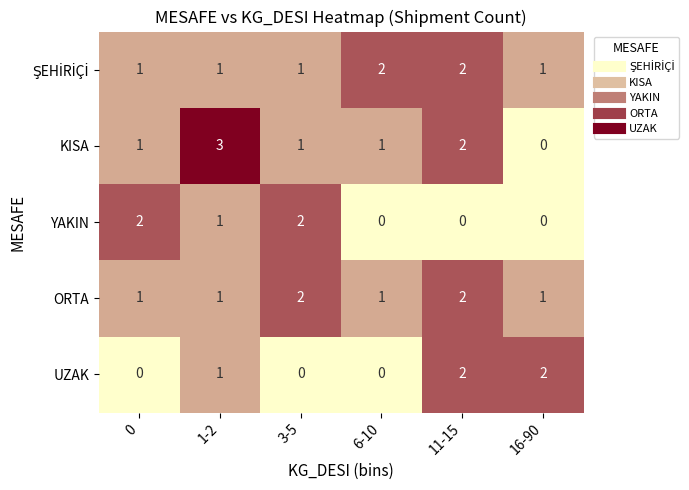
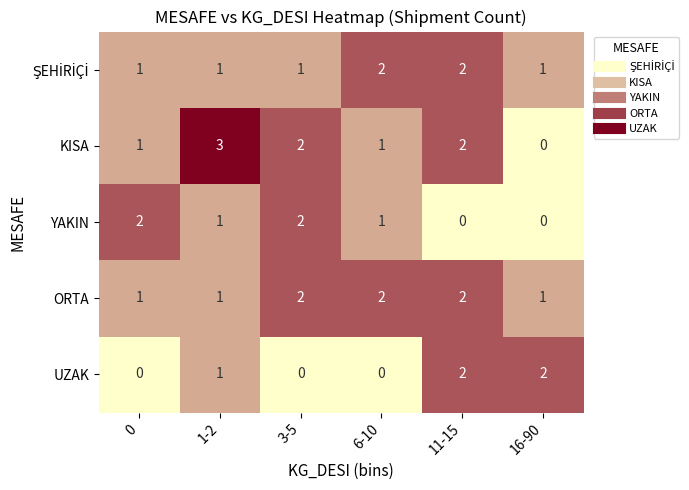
KISA, 3-5: 1 -> 2
YAKIN, 6-10: 0 -> 1
ORTA, 6-10: 1 -> 2
